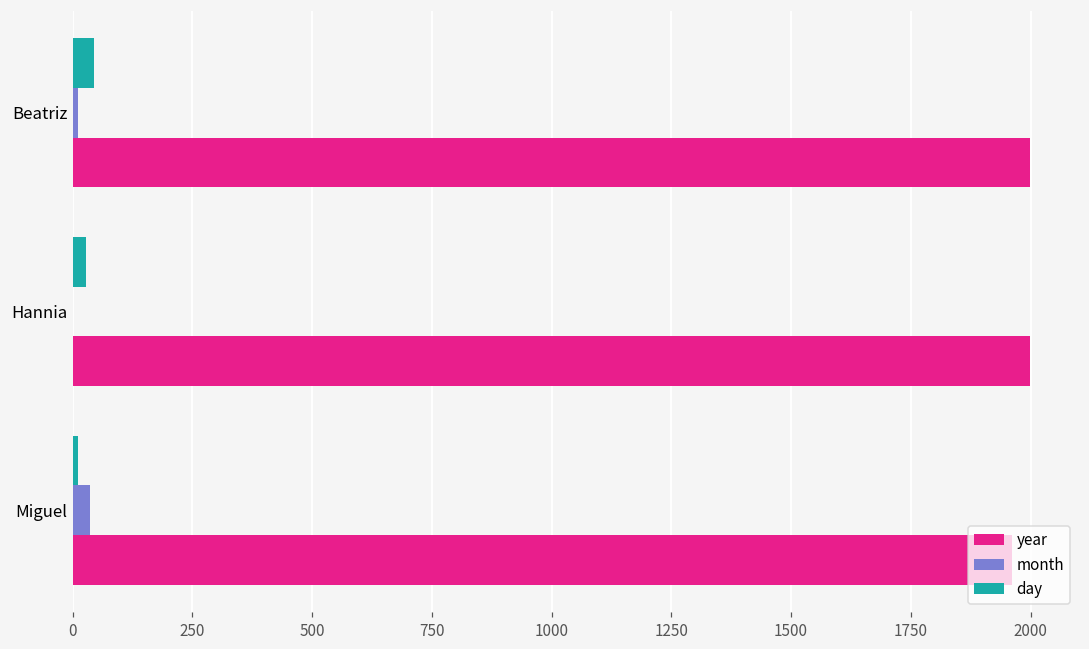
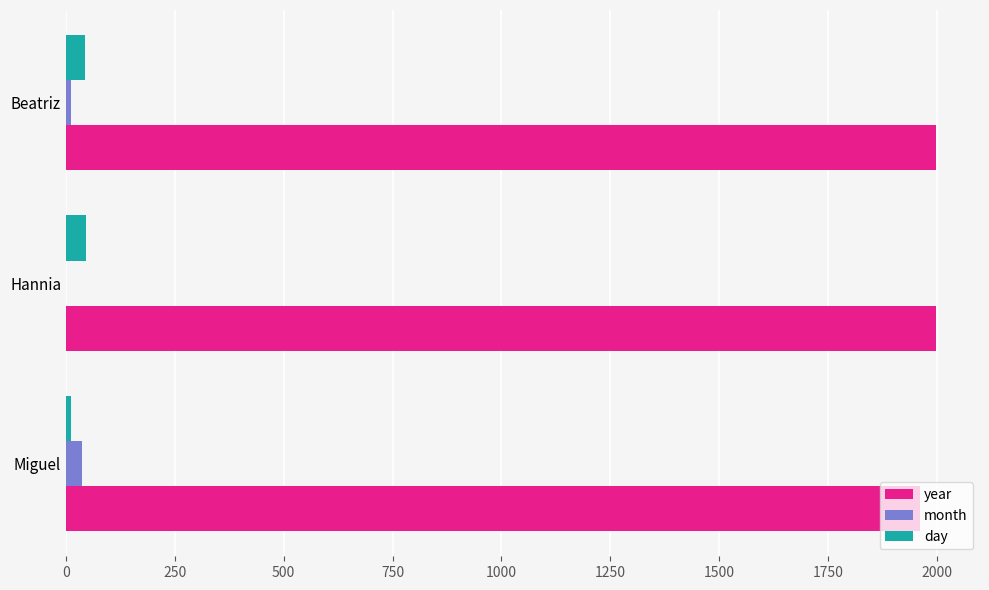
day, Hannia: 30 -> 50
